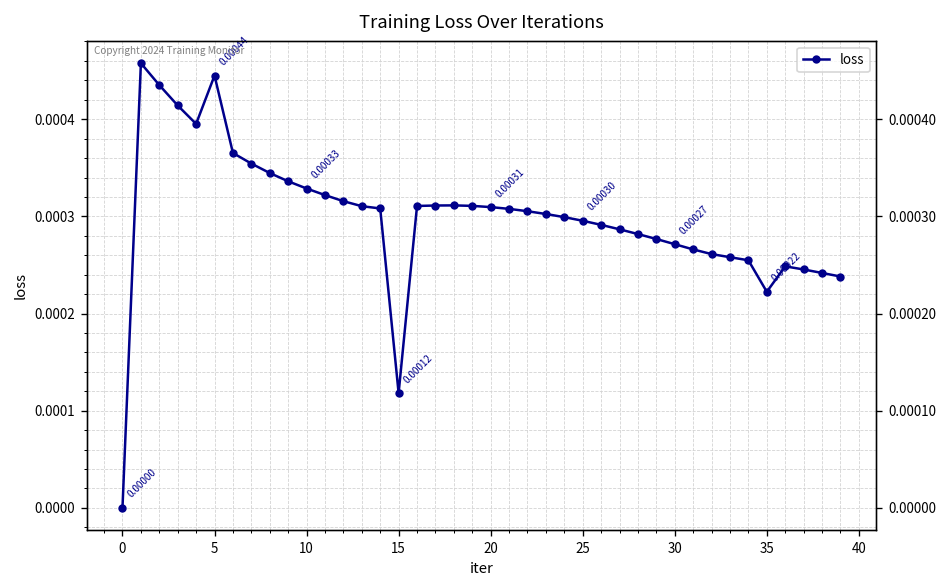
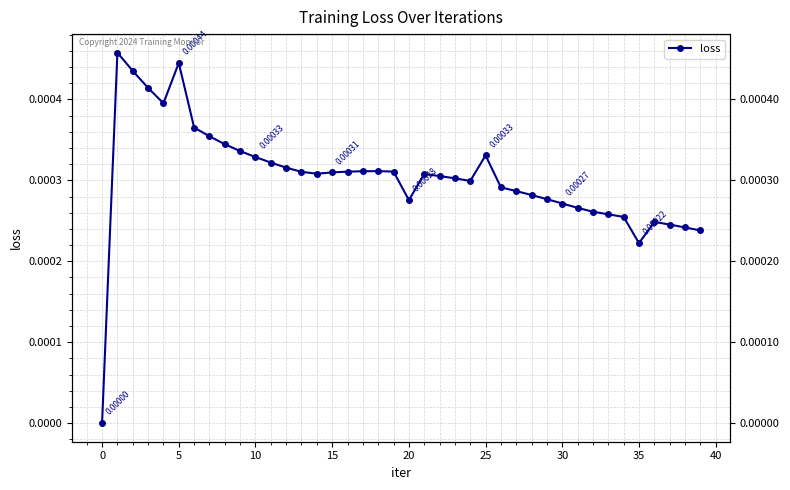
15: 0.00012 -> 0.00031
20: 0.00031 -> 0.00028
25: 0.00030 -> 0.00033
